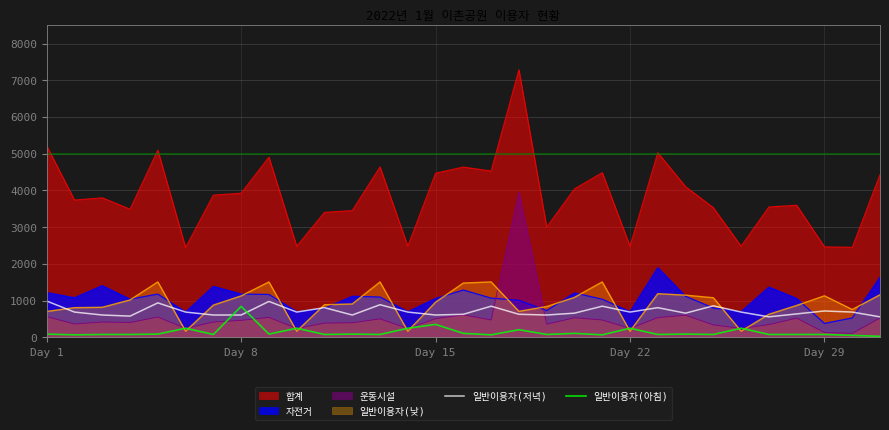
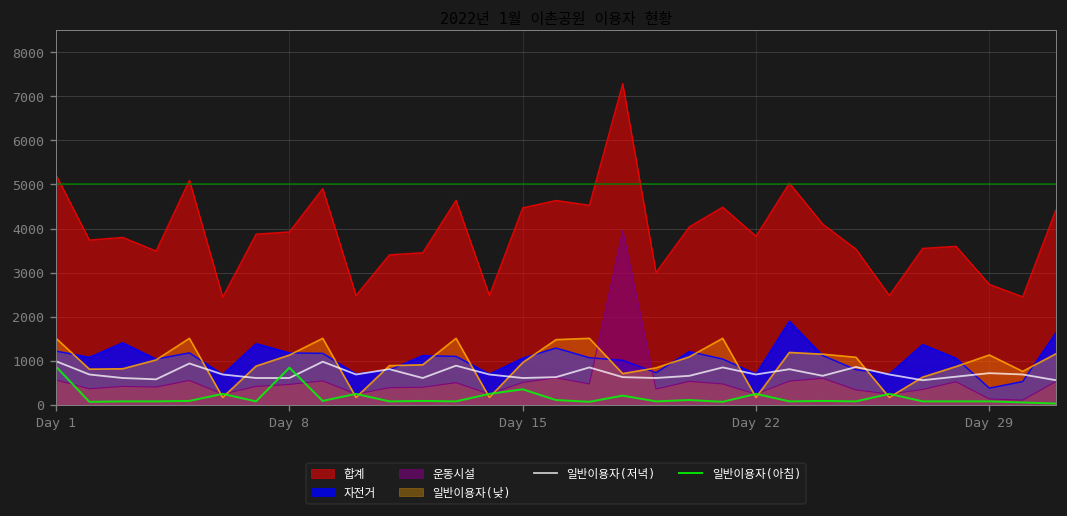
일반이용자(낮), Day 1: 700 -> 1500
일반이용자(아침), Day 1: 100 -> 900
합계, Day 22: 2500 -> 3800
합계, Day 29: 2500 -> 2700
